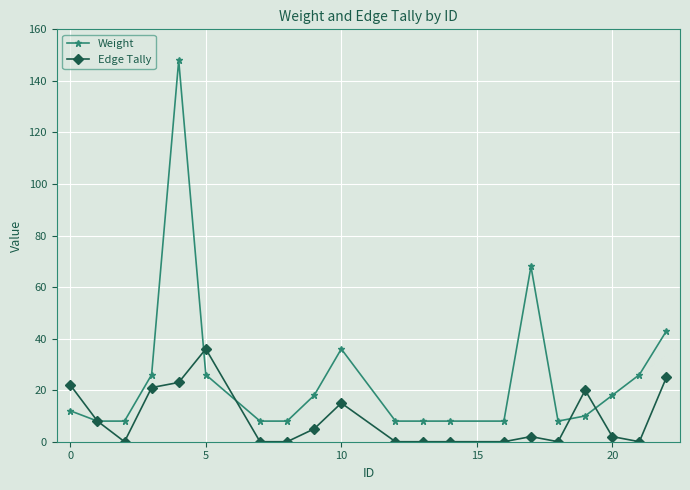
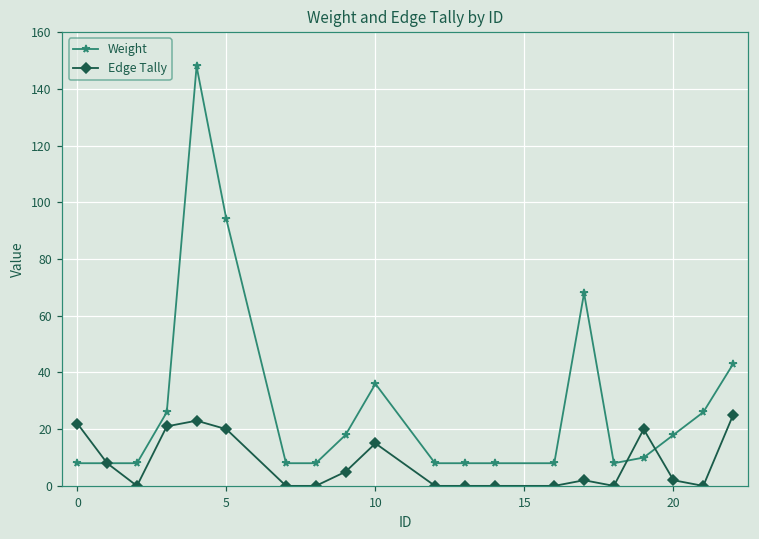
Weight, 0: 12 -> 8
Weight, 5: 26 -> 94
Edge Tally, 5: 36 -> 20
